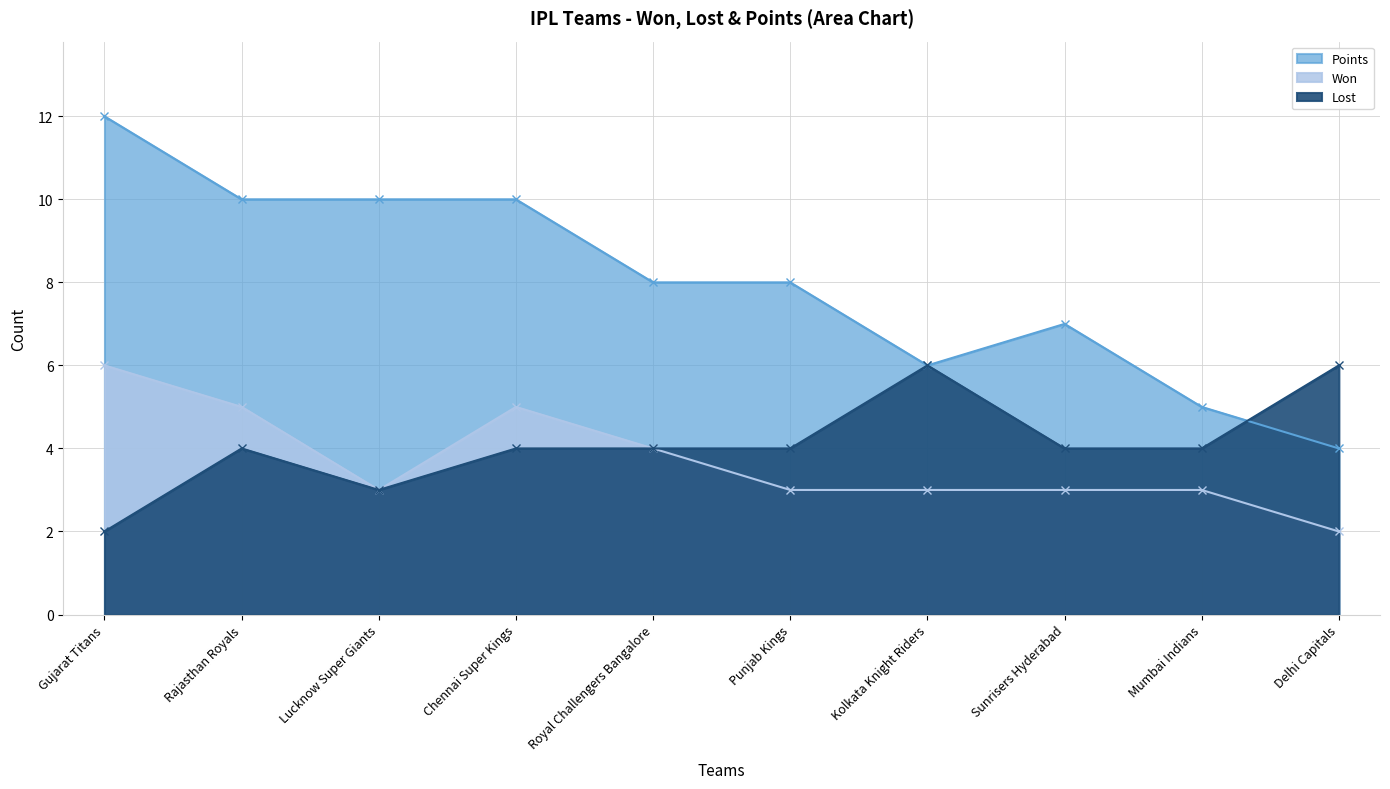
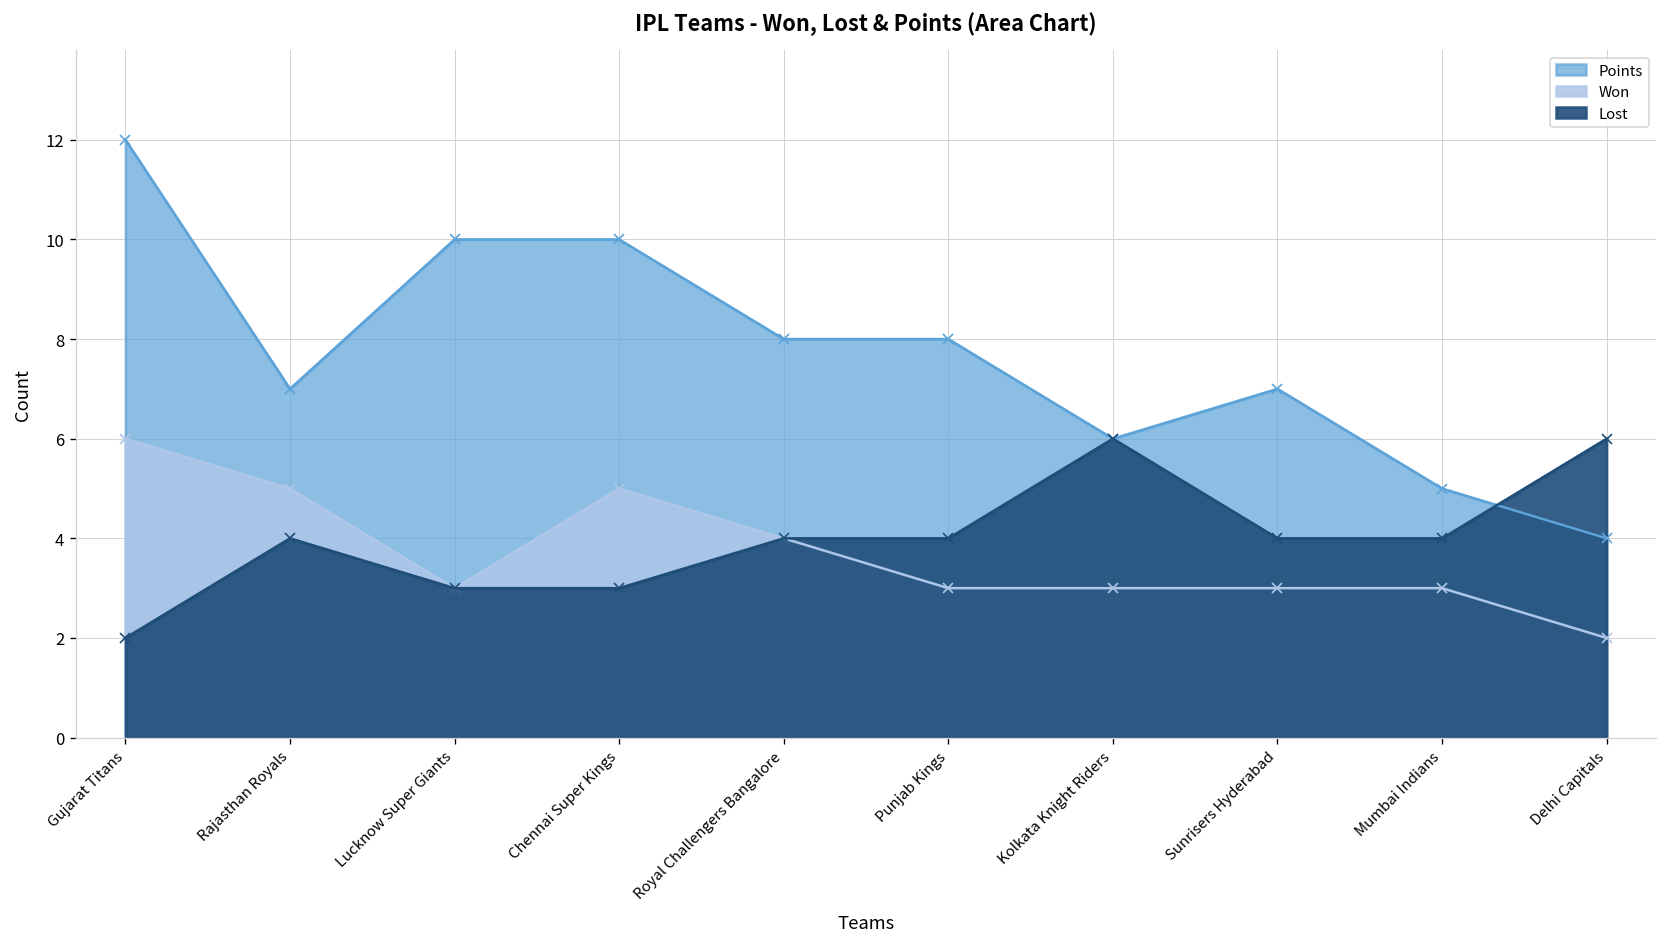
Points, Rajasthan Royals: 10 -> 7
Lost, Chennai Super Kings: 4 -> 3
